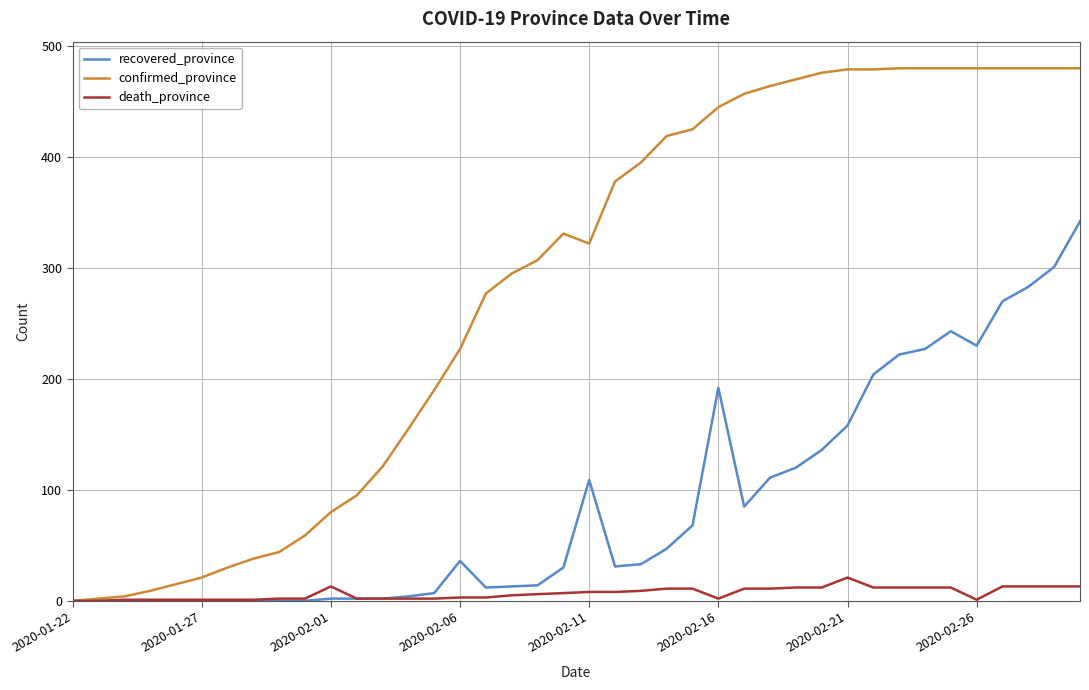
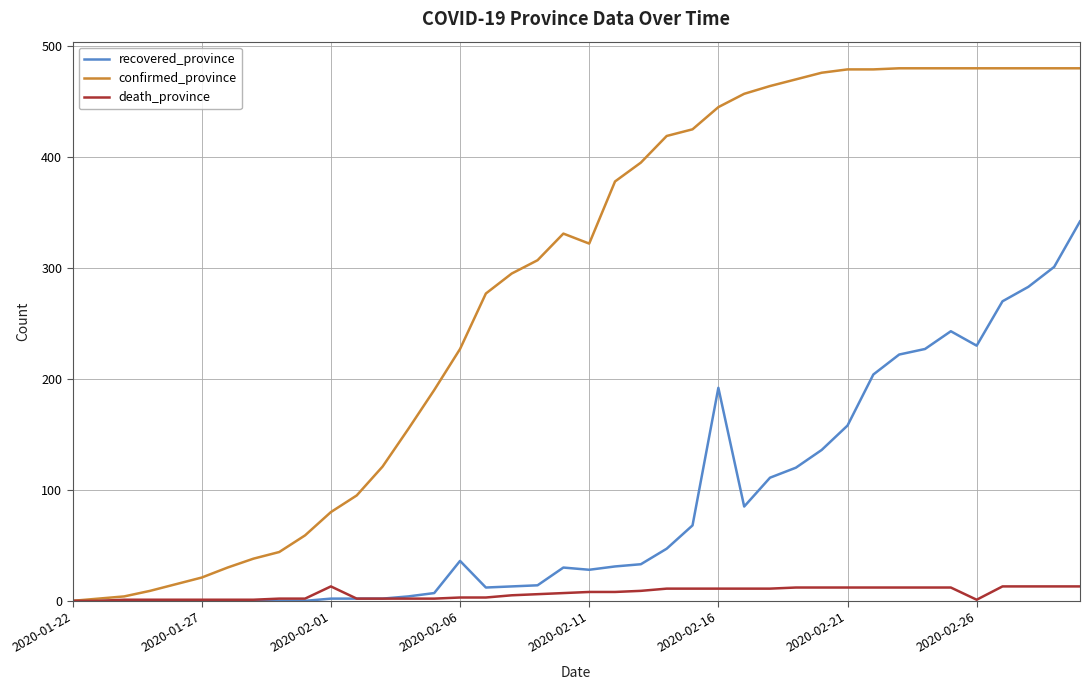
recovered_province, 2020-02-11: 109 -> 28
death_province, 2020-02-16: 2 -> 11
death_province, 2020-02-21: 21 -> 12
